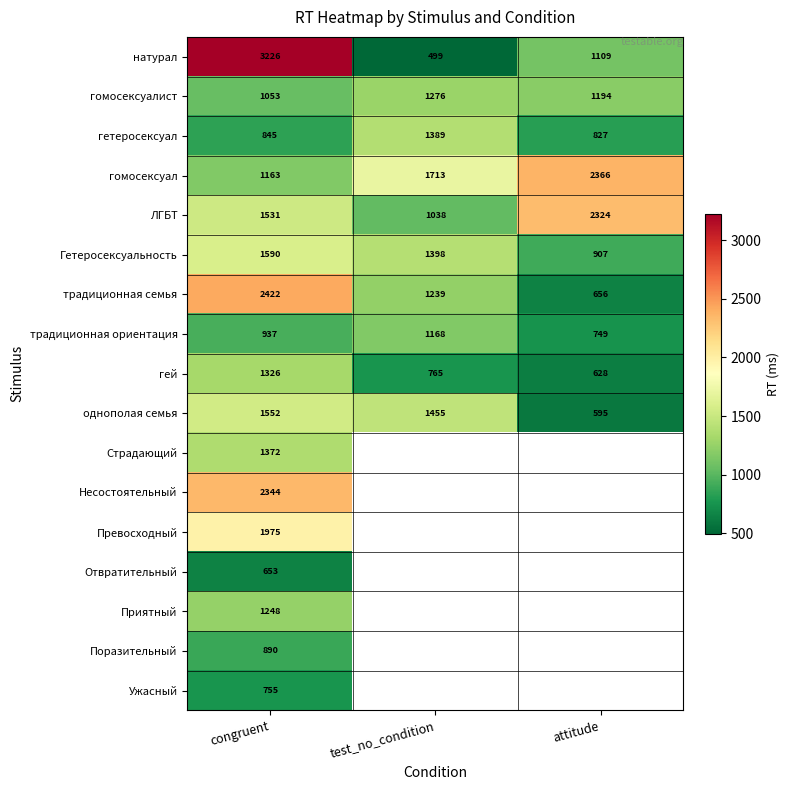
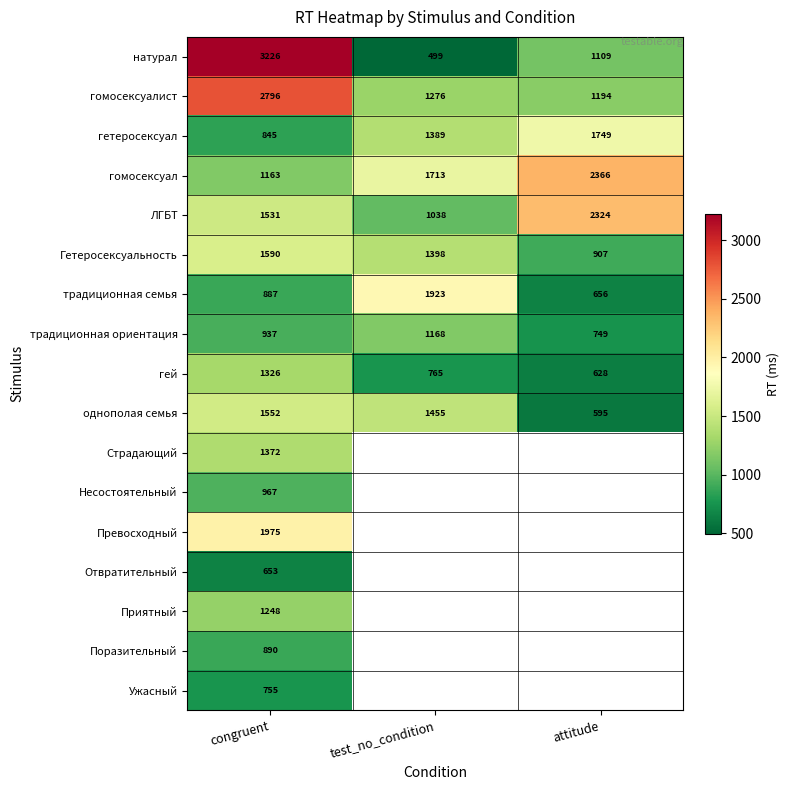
гомосексуалист, congruent: 1053 -> 2796
гетеросексуал, attitude: 827 -> 1749
традиционная семья, congruent: 2422 -> 887
традиционная семья, test_no_condition: 1239 -> 1923
Несостоятельный, congruent: 2344 -> 967
